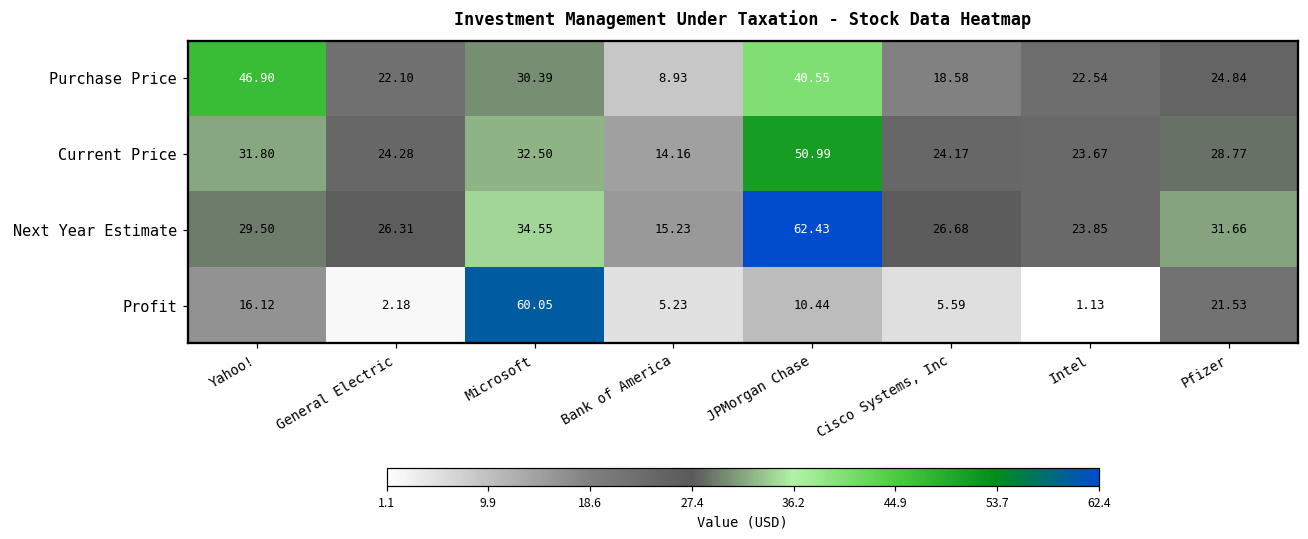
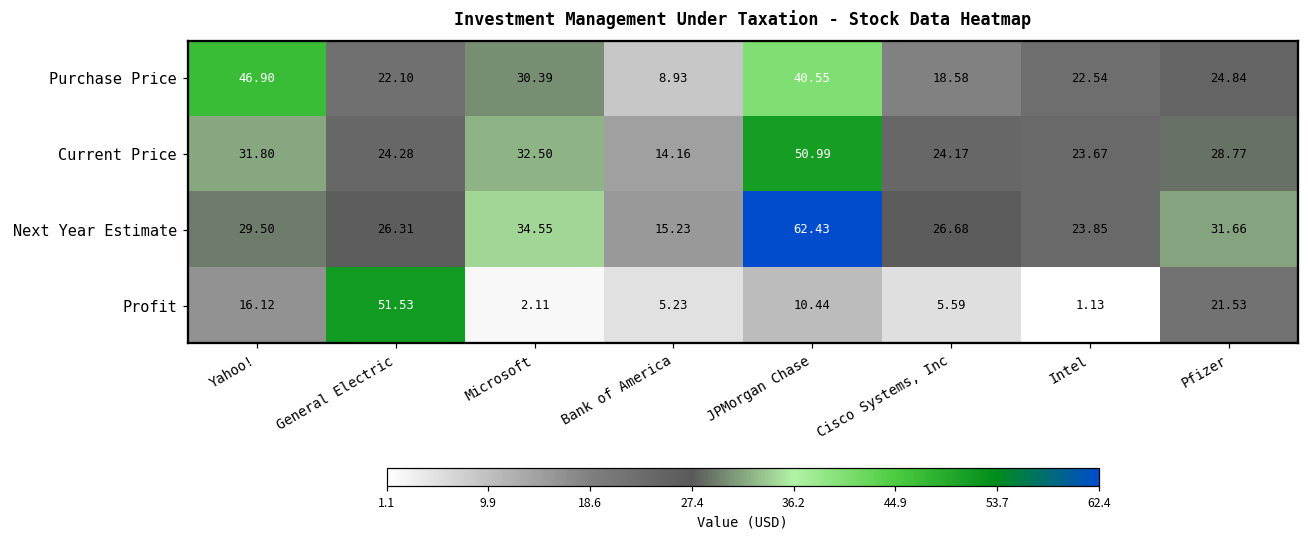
Profit, General Electric: 2.18 -> 51.53
Profit, Microsoft: 60.05 -> 2.11
